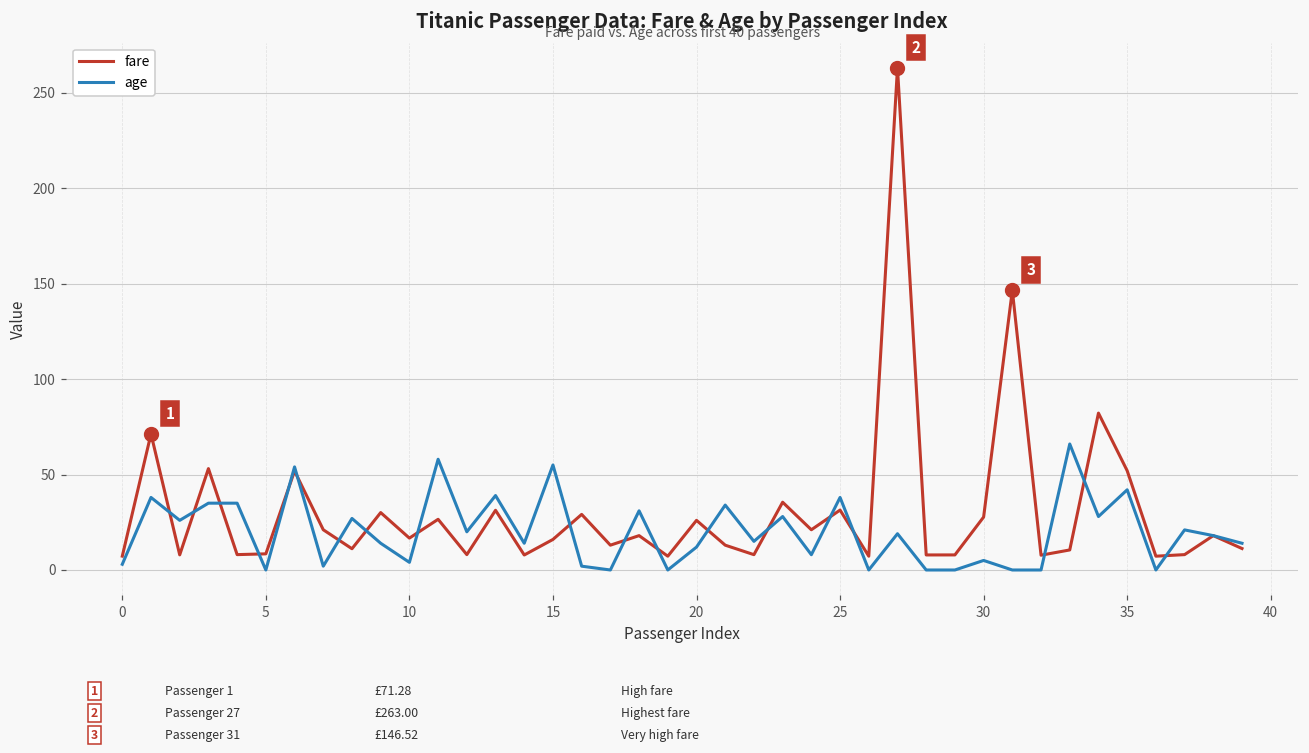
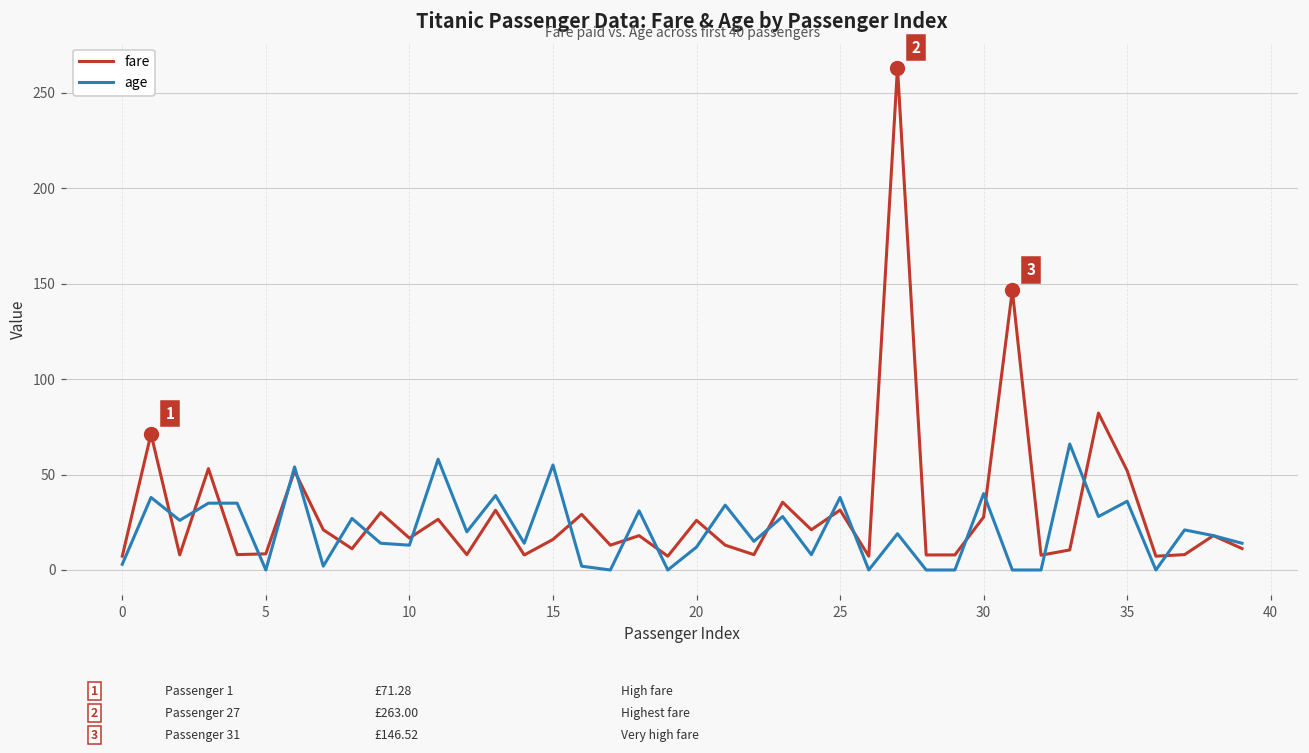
age, 10: 4 -> 13
age, 30: 5 -> 40
age, 35: 42 -> 36
